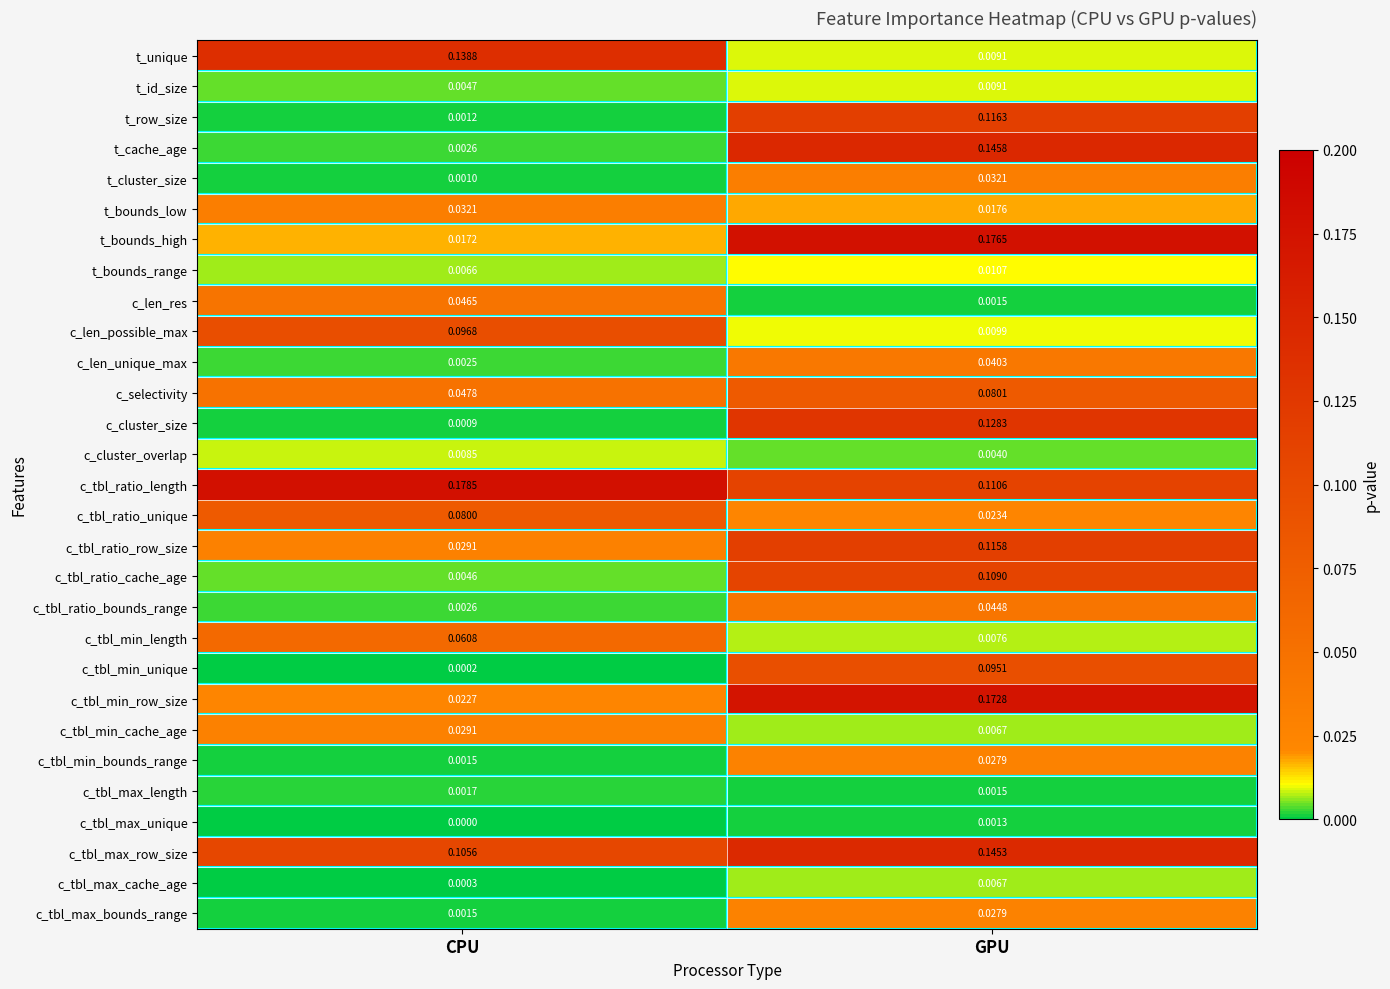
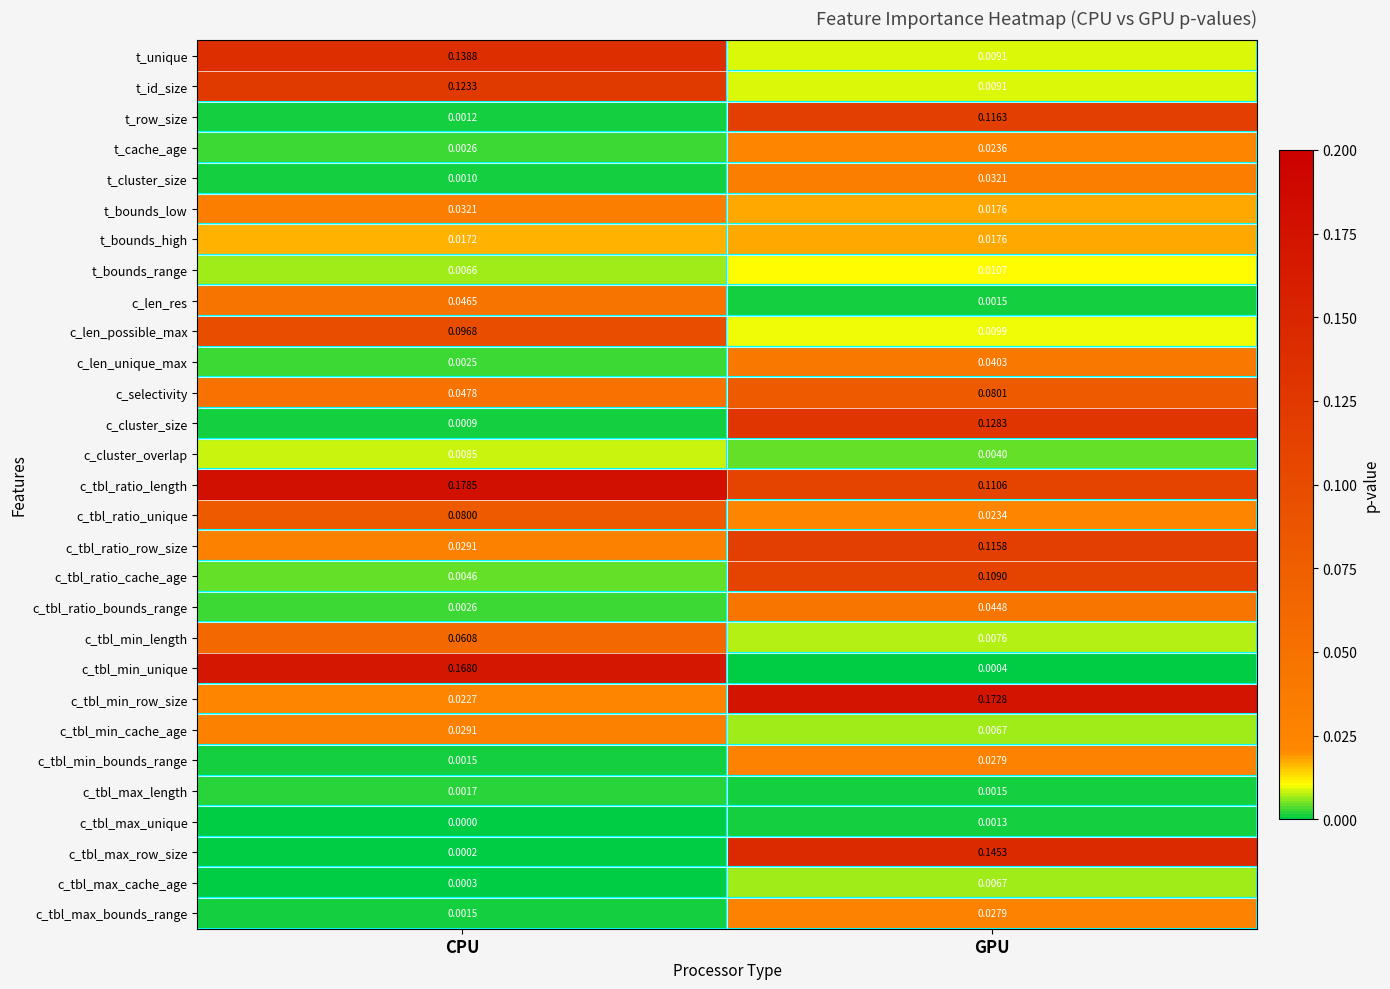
t_id_size, CPU: 0.0047 -> 0.1233
t_cache_age, GPU: 0.1458 -> 0.0236
t_bounds_high, GPU: 0.1765 -> 0.0176
c_tbl_min_unique, CPU: 0.0002 -> 0.1680
c_tbl_min_unique, GPU: 0.0951 -> 0.0004
c_tbl_max_row_size, CPU: 0.1056 -> 0.0002
